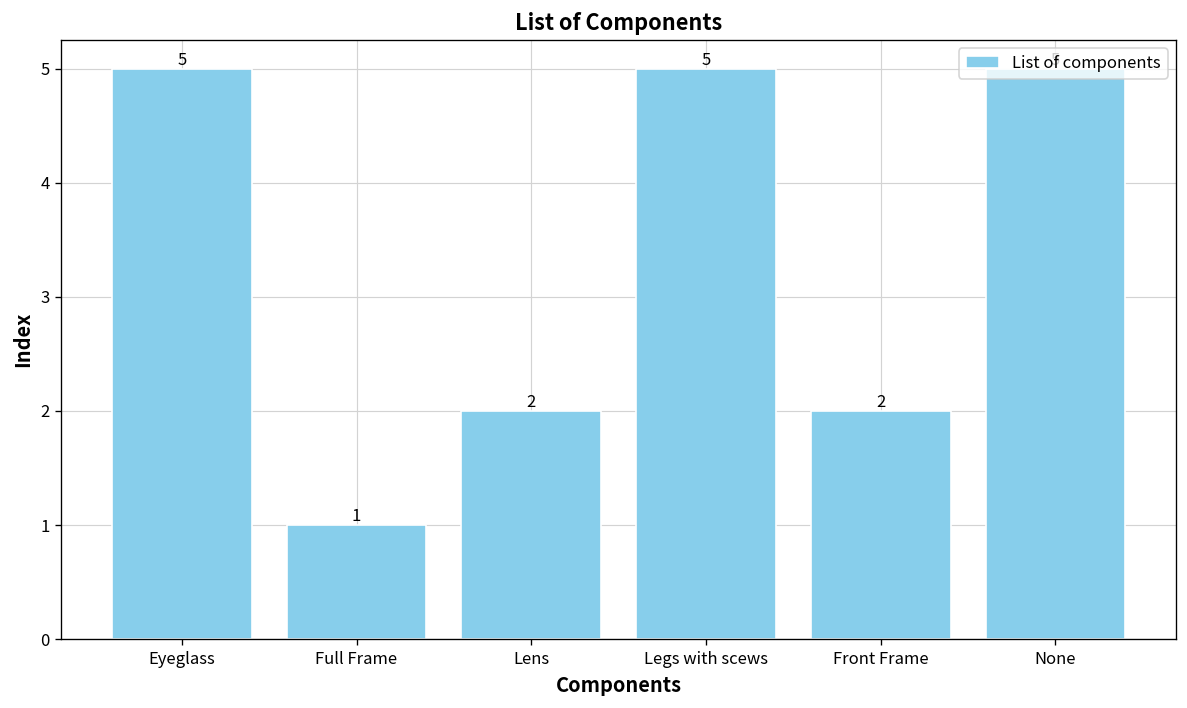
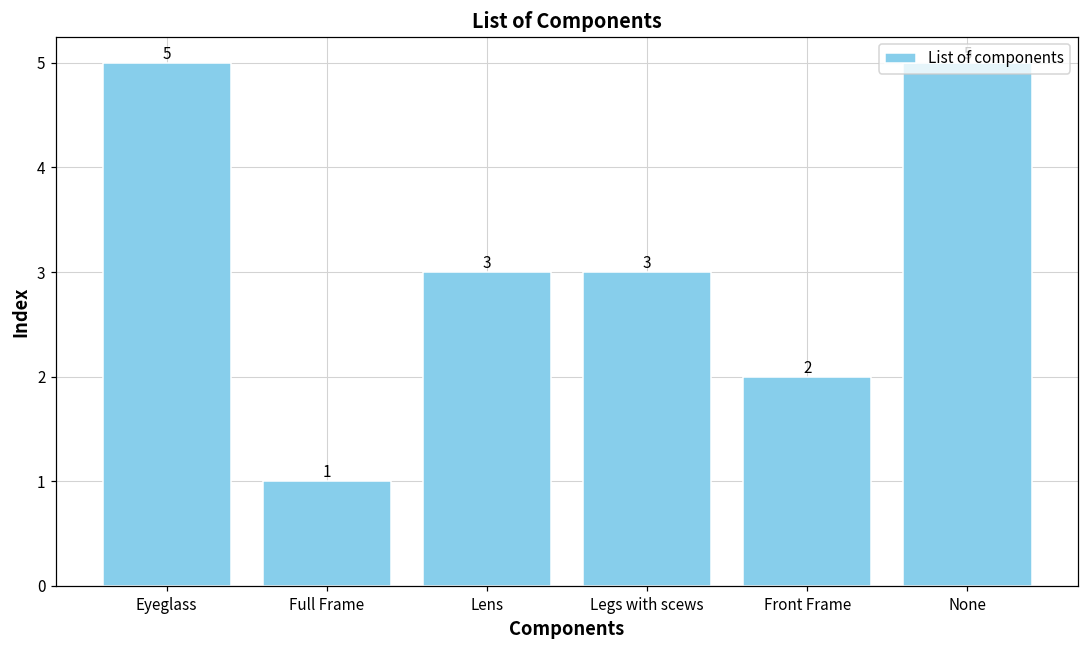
Lens: 2 -> 3
Legs with scews: 5 -> 3
